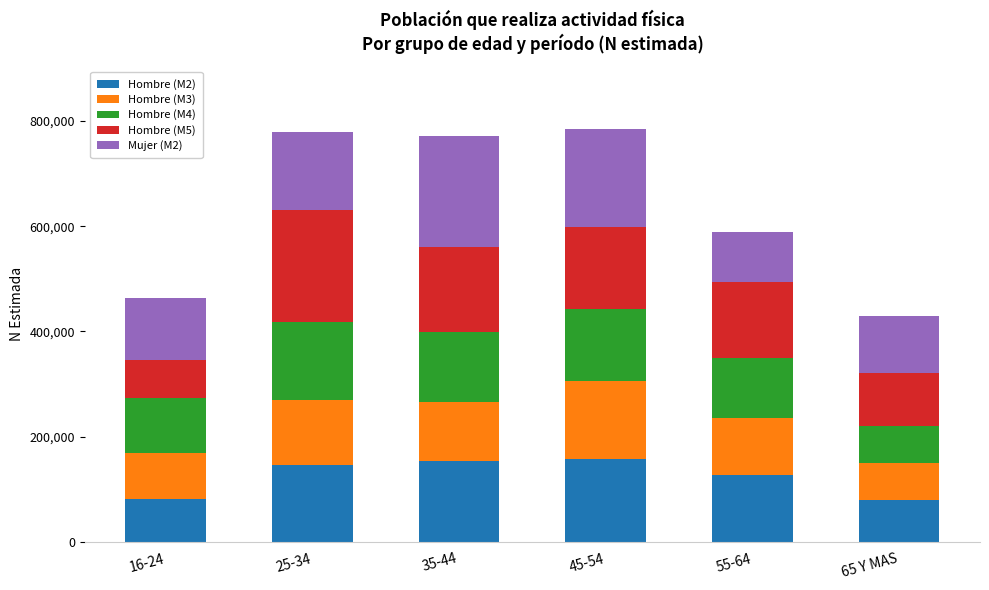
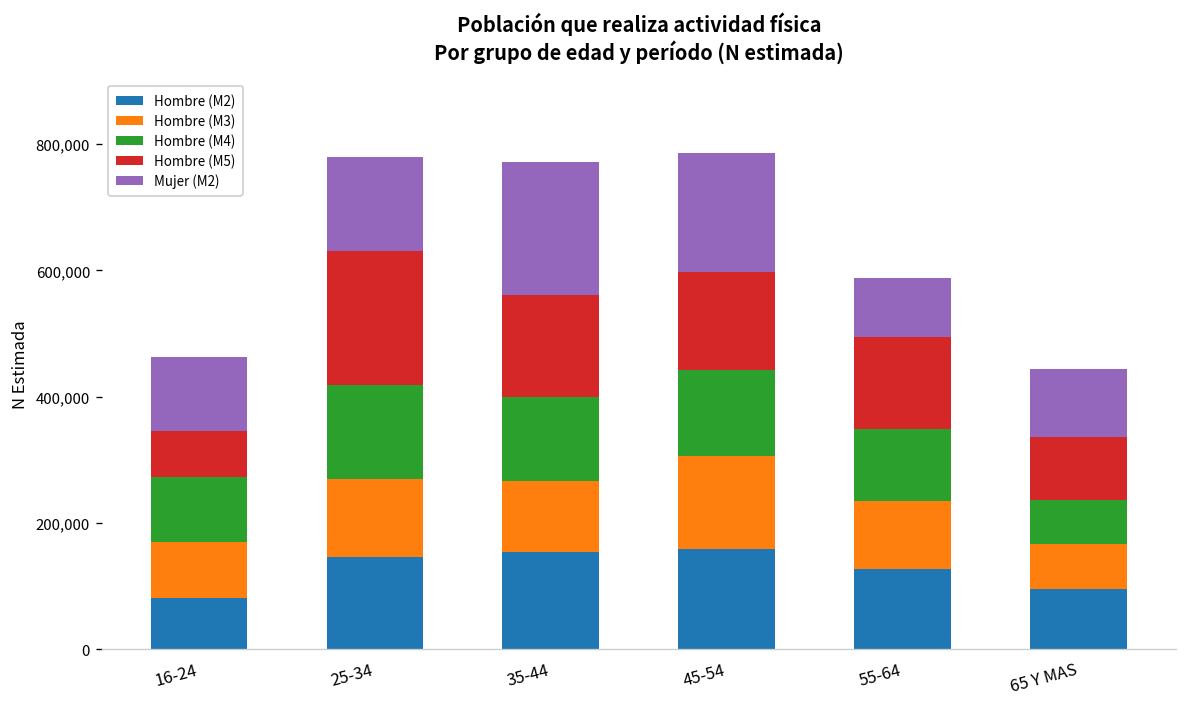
Hombre (M2), 65 Y MAS: 80,000 -> 100,000
